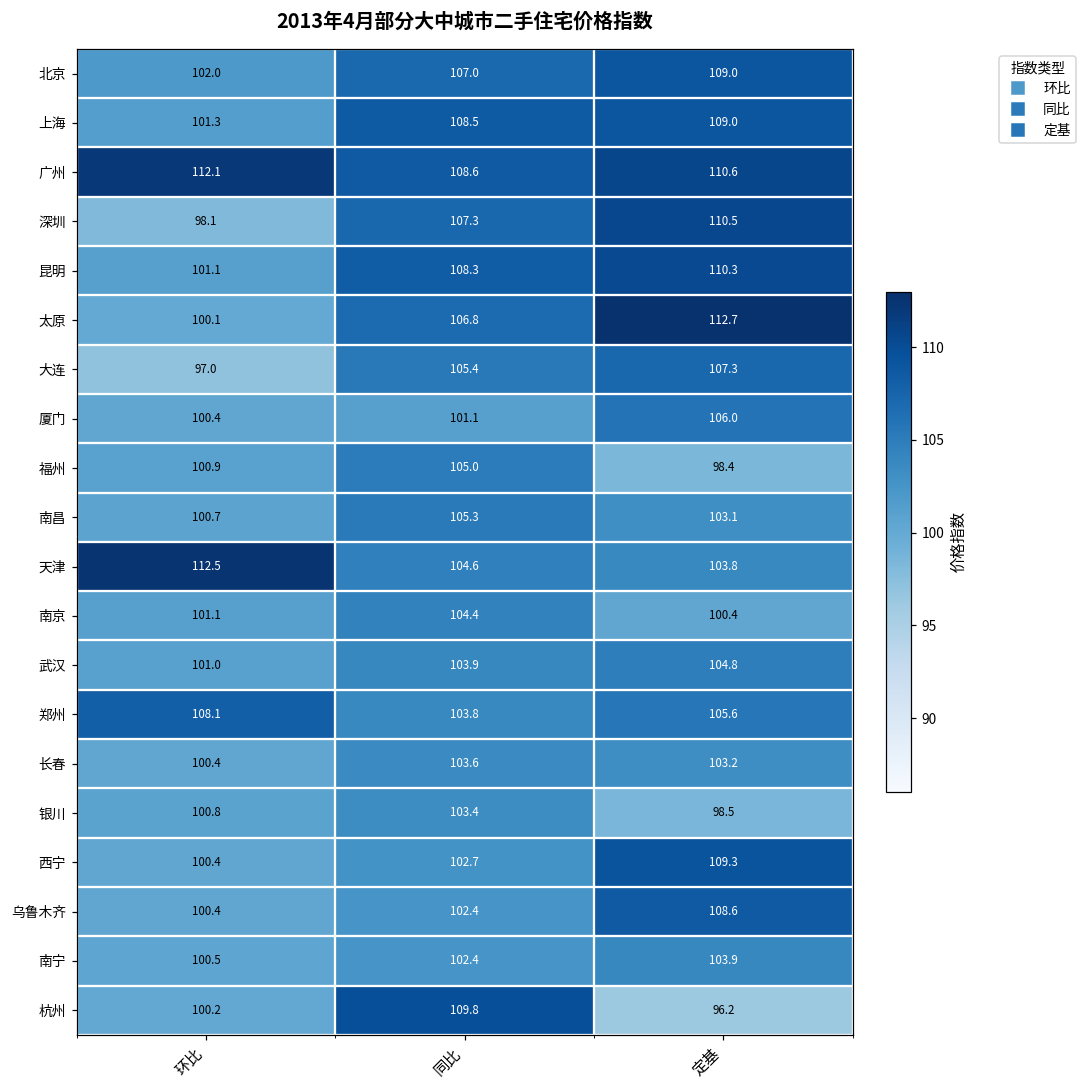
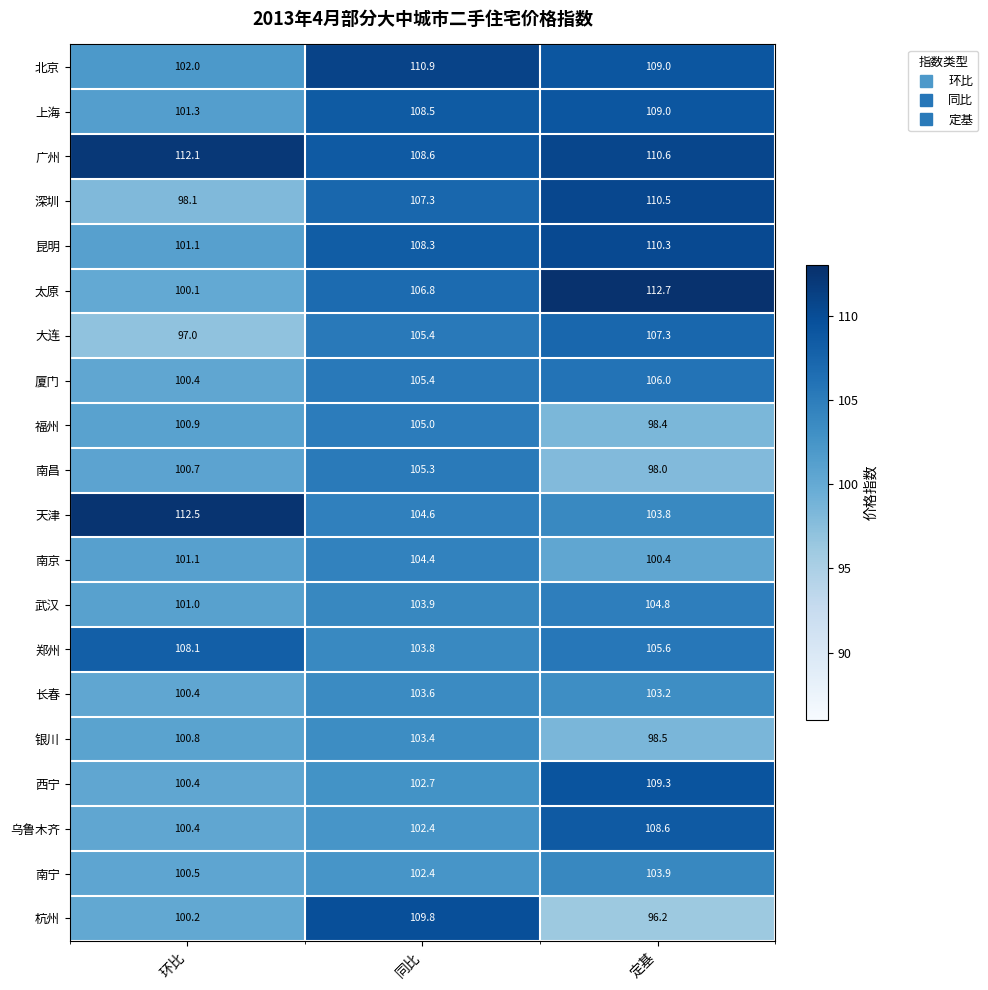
北京, 同比: 107.0 -> 110.9
厦门, 同比: 101.1 -> 105.4
南昌, 定基: 103.1 -> 98.0
